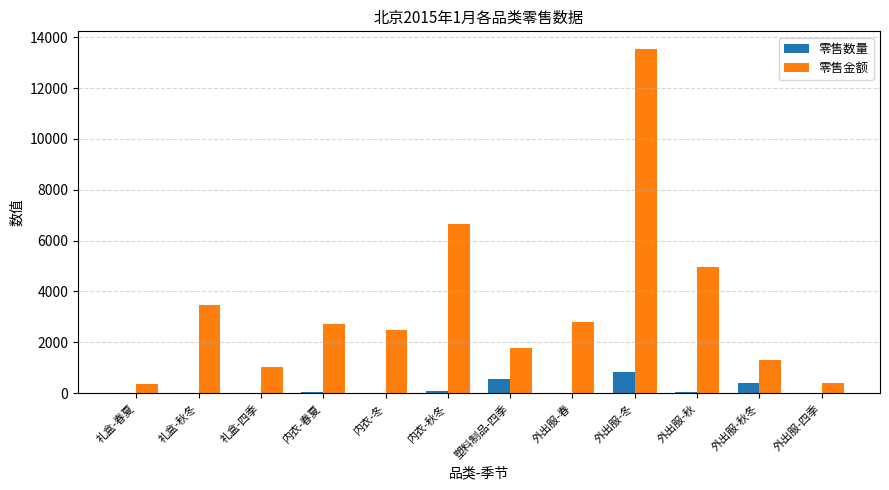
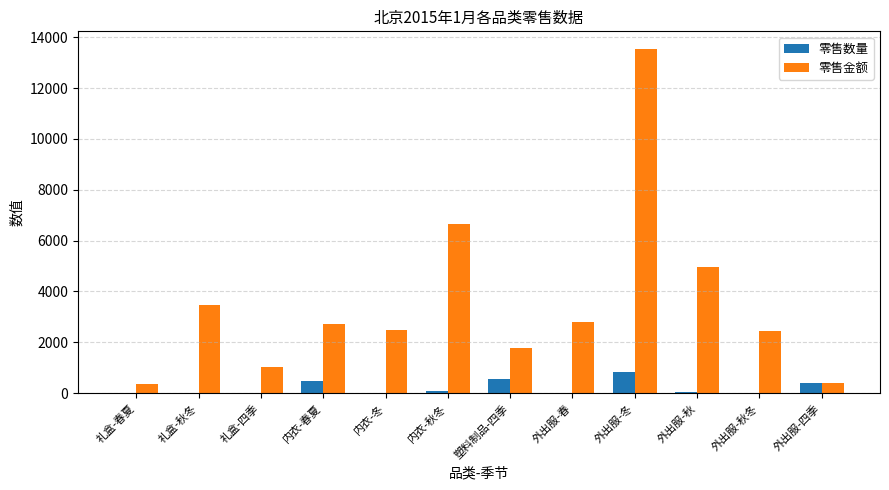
零售数量, 内衣-春夏: 0 -> 500
零售数量, 外出服-秋冬: 400 -> 0
零售金额, 外出服-秋冬: 1300 -> 2400
零售数量, 外出服-四季: 0 -> 400
